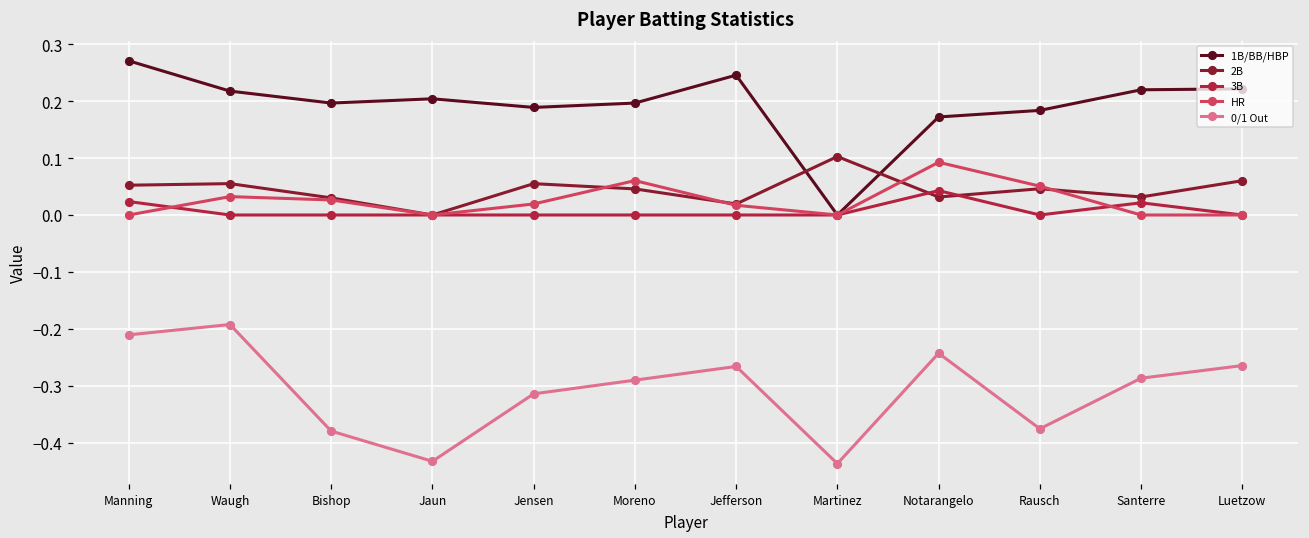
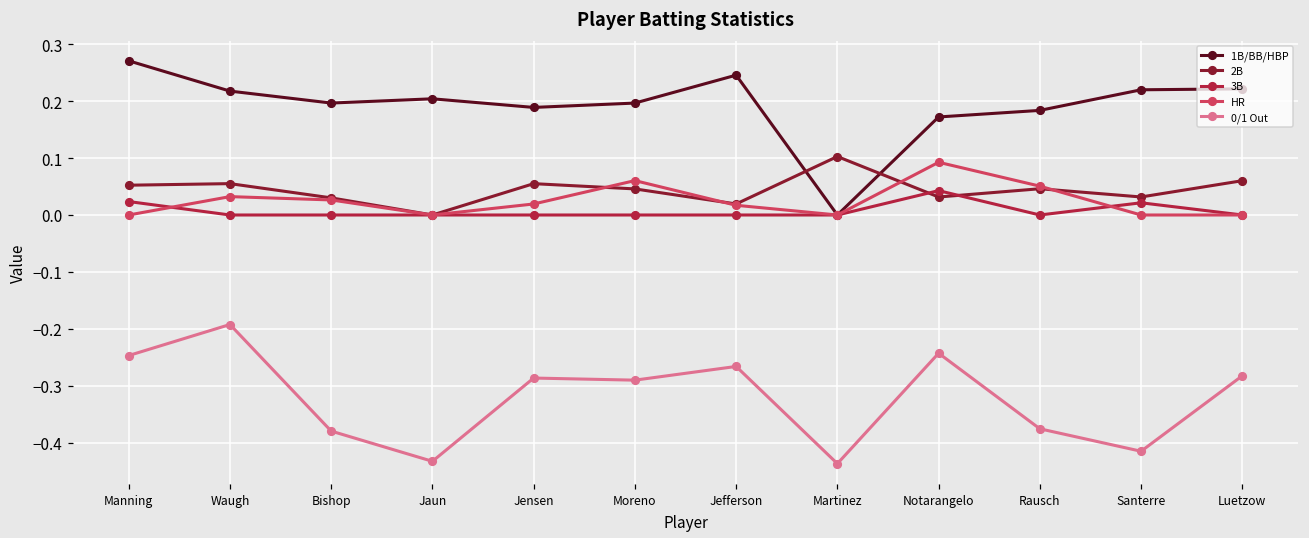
0/1 Out, Manning: -0.21 -> -0.25
0/1 Out, Jensen: -0.31 -> -0.29
0/1 Out, Santerre: -0.29 -> -0.41
0/1 Out, Luetzow: -0.26 -> -0.28
